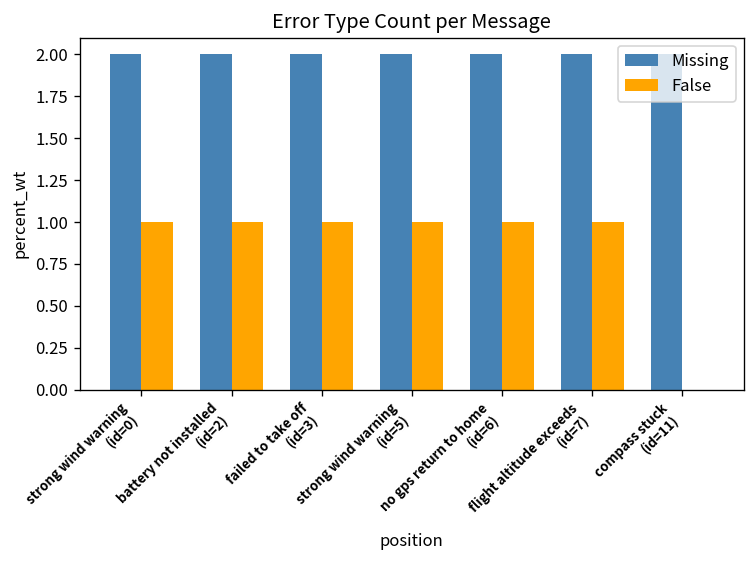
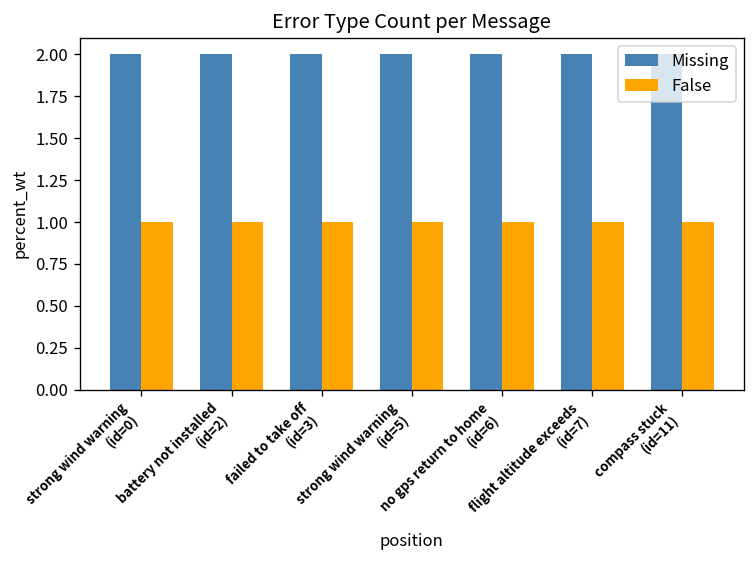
False, compass stuck (id=11): 0 -> 1
